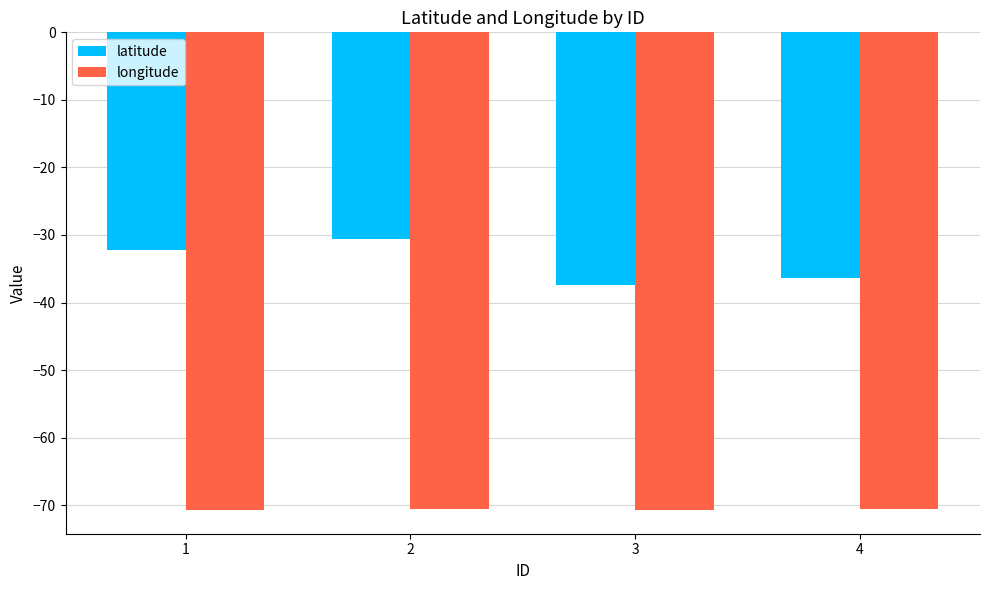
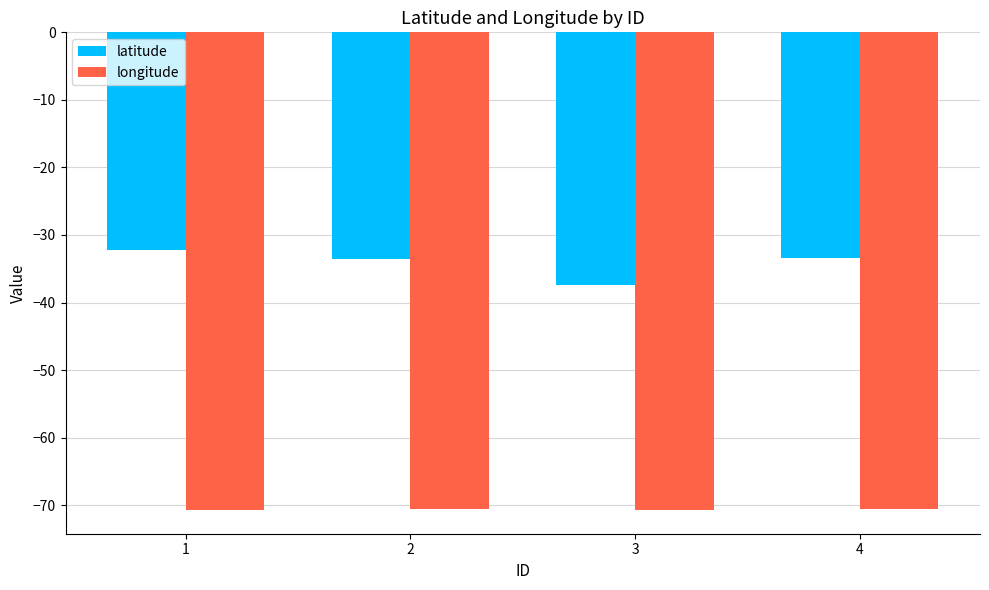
latitude, 2: -31 -> -33
latitude, 4: -36 -> -33
